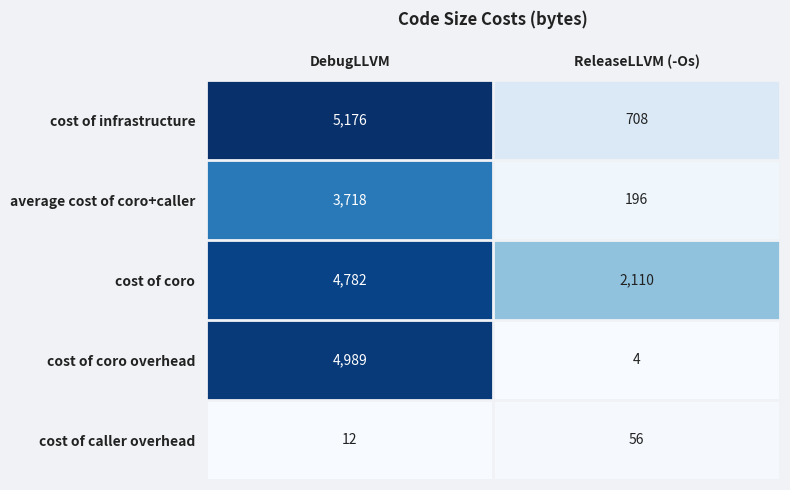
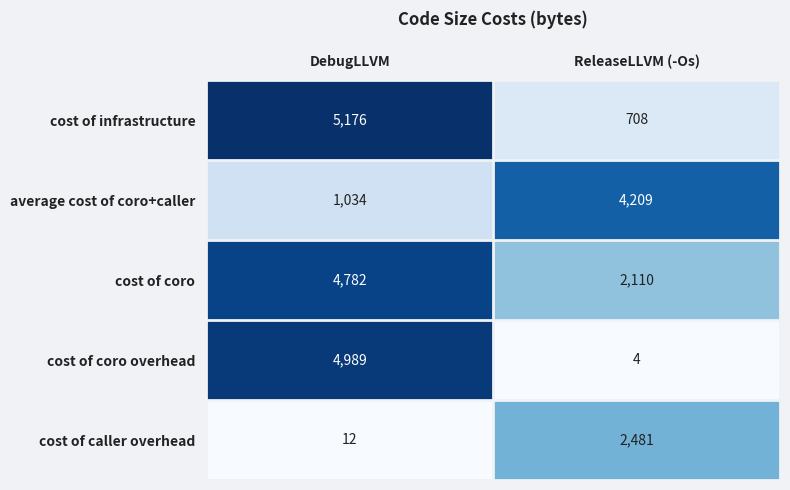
average cost of coro+caller, DebugLLVM: 3,718 -> 1,034
average cost of coro+caller, ReleaseLLVM (-Os): 196 -> 4,209
cost of caller overhead, ReleaseLLVM (-Os): 56 -> 2,481
